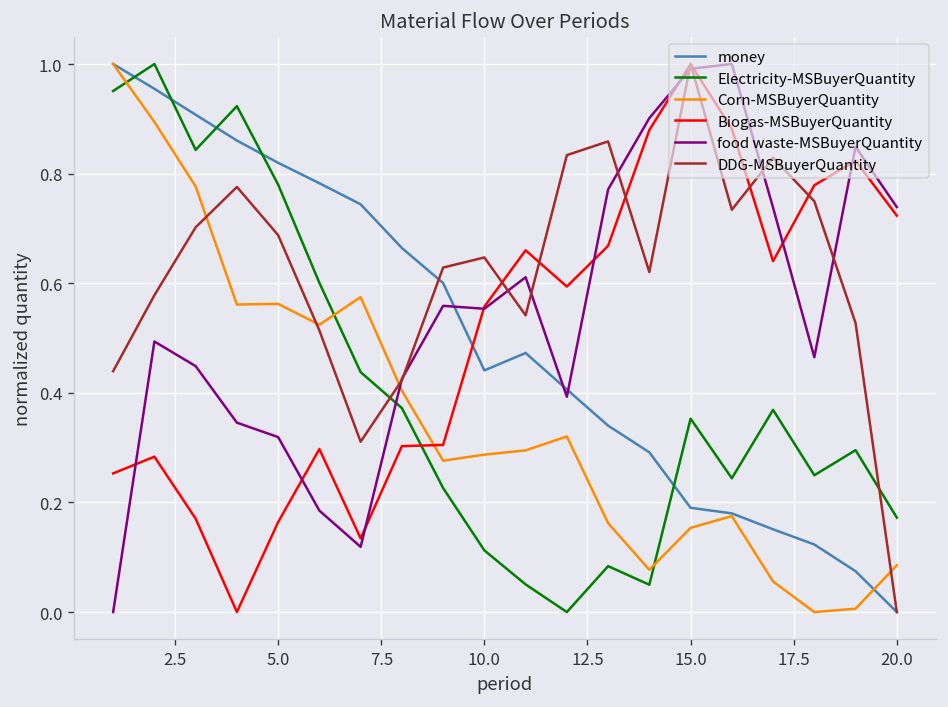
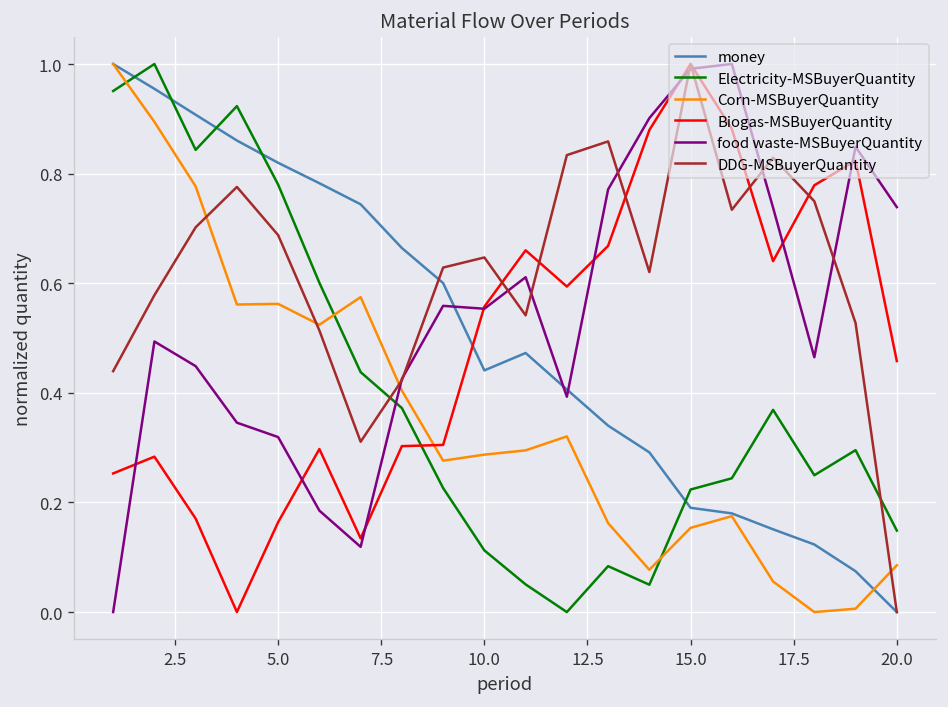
Electricity-MSBuyerQuantity, 15.0: 0.35 -> 0.22
Electricity-MSBuyerQuantity, 20.0: 0.17 -> 0.15
Biogas-MSBuyerQuantity, 20.0: 0.72 -> 0.46
